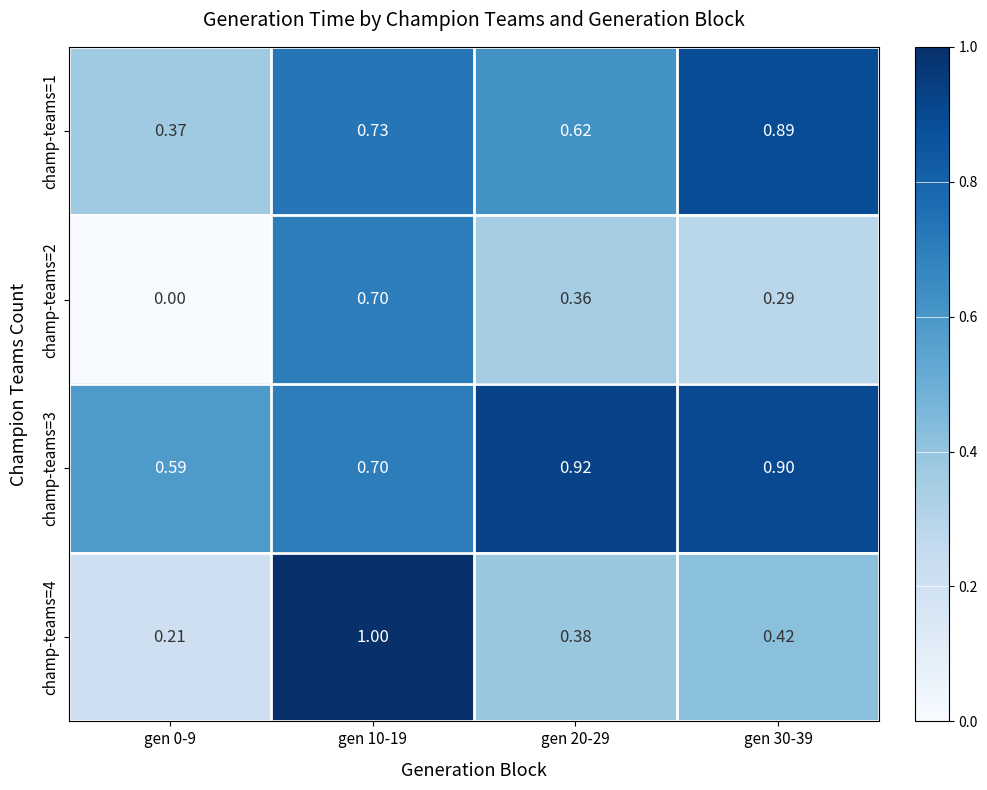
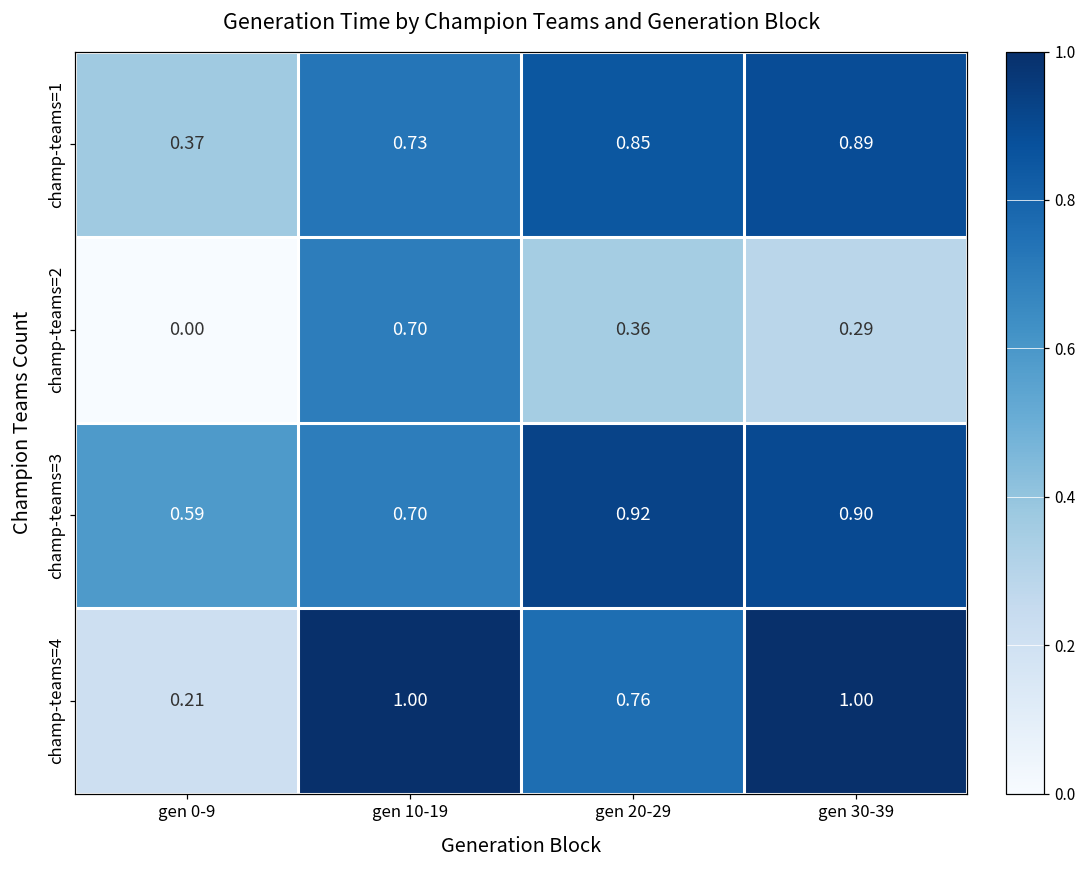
champ-teams=1, gen 20-29: 0.62 -> 0.85
champ-teams=4, gen 20-29: 0.38 -> 0.76
champ-teams=4, gen 30-39: 0.42 -> 1.00
